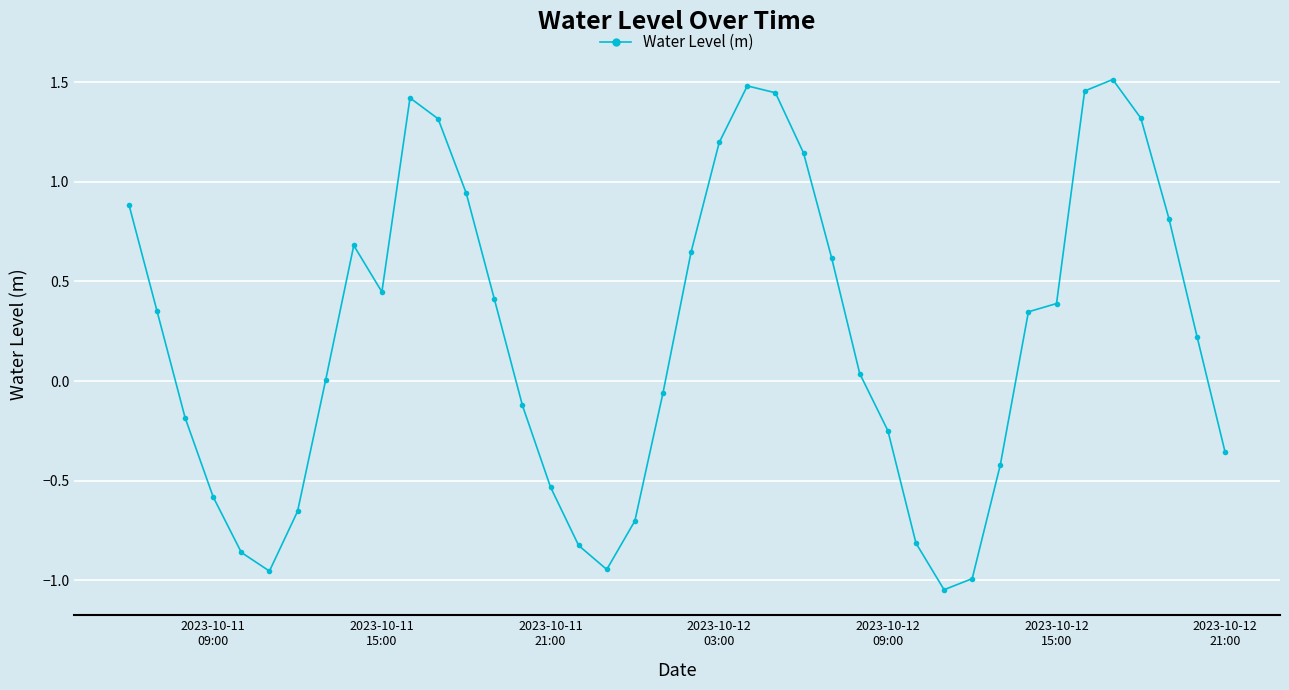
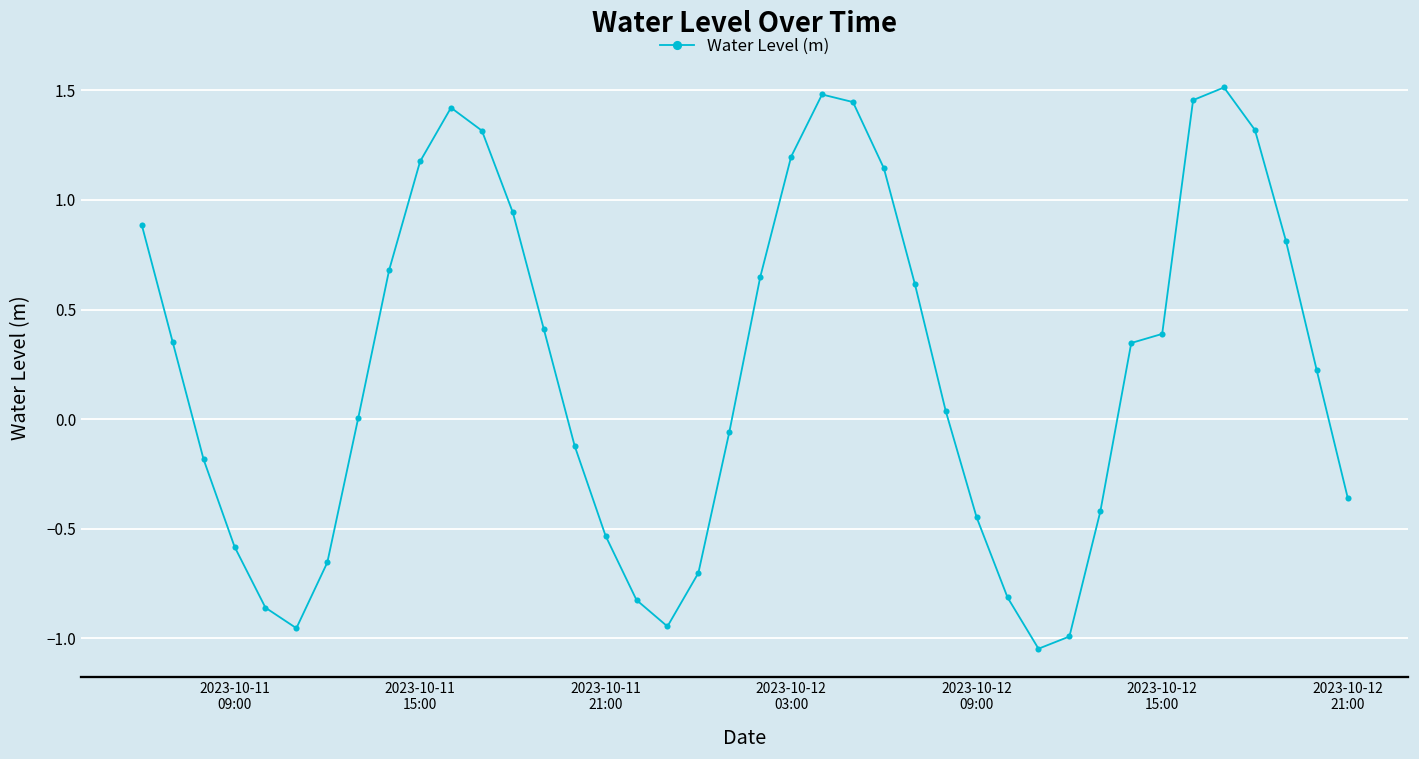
2023-10-11 15:00: 0.45 -> 1.18
2023-10-12 09:00: -0.25 -> -0.45
